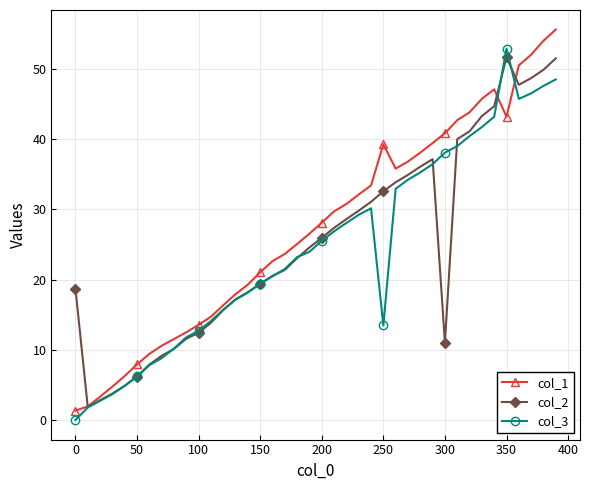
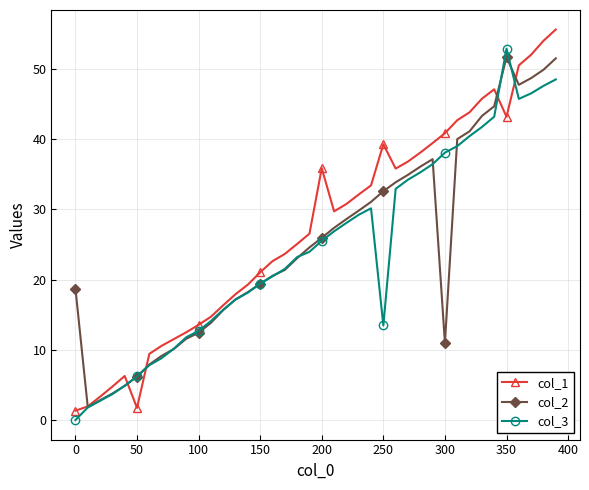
col_1, 50: 8 -> 2
col_1, 200: 28 -> 36
